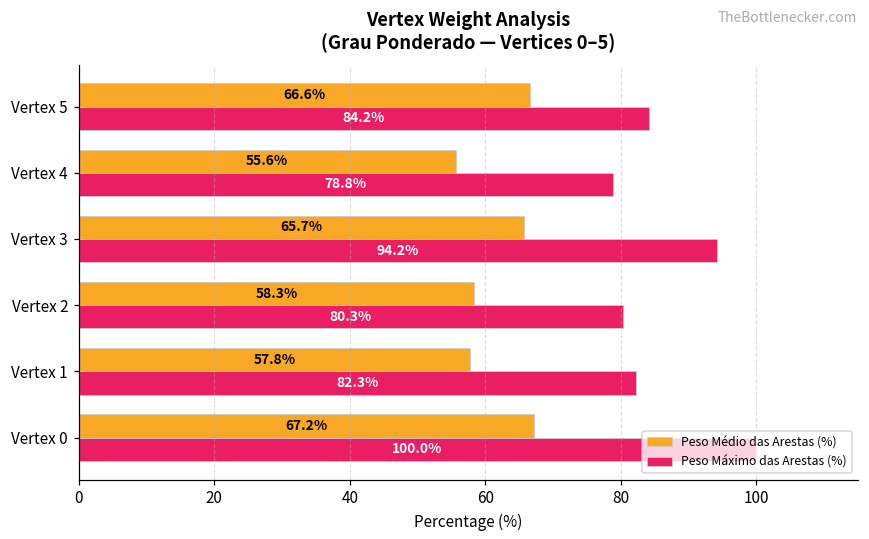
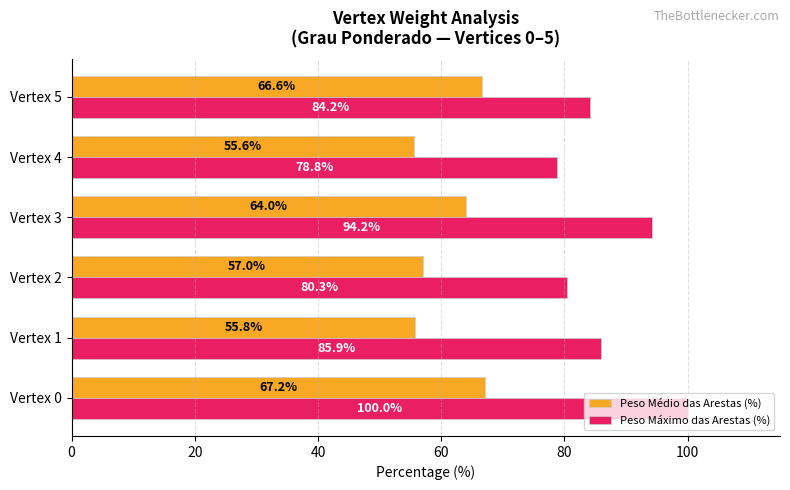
Peso Médio das Arestas (%), Vertex 3: 65.7% -> 64.0%
Peso Médio das Arestas (%), Vertex 2: 58.3% -> 57.0%
Peso Médio das Arestas (%), Vertex 1: 57.8% -> 55.8%
Peso Máximo das Arestas (%), Vertex 1: 82.3% -> 85.9%
